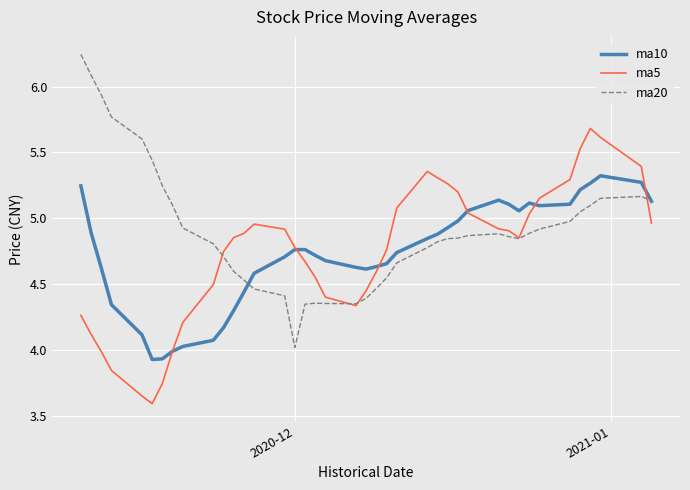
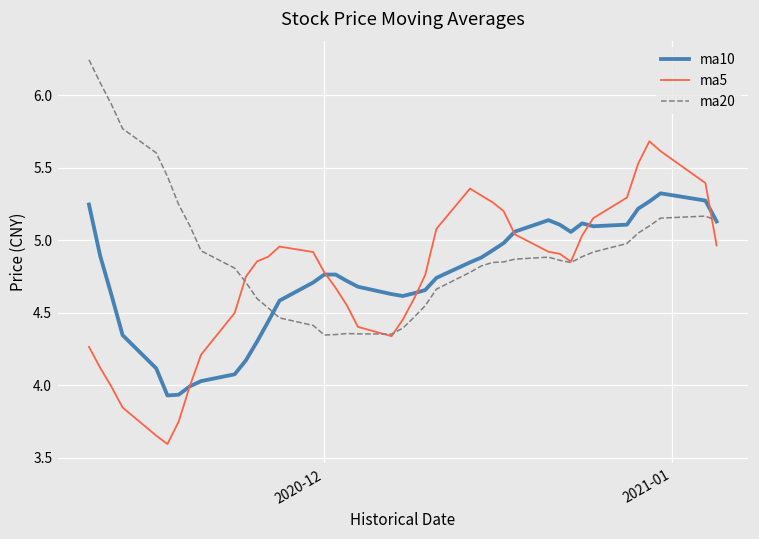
ma20, 2020-12: 4.02 -> 4.35
